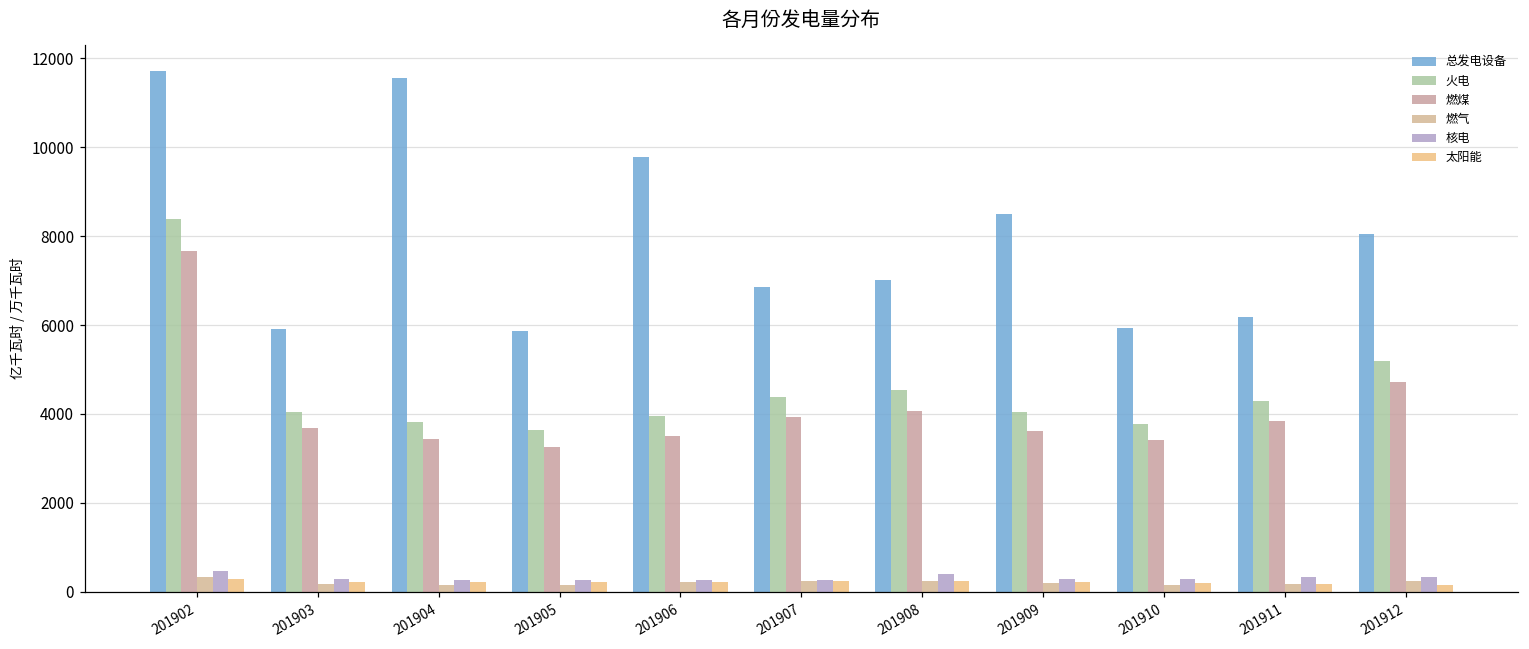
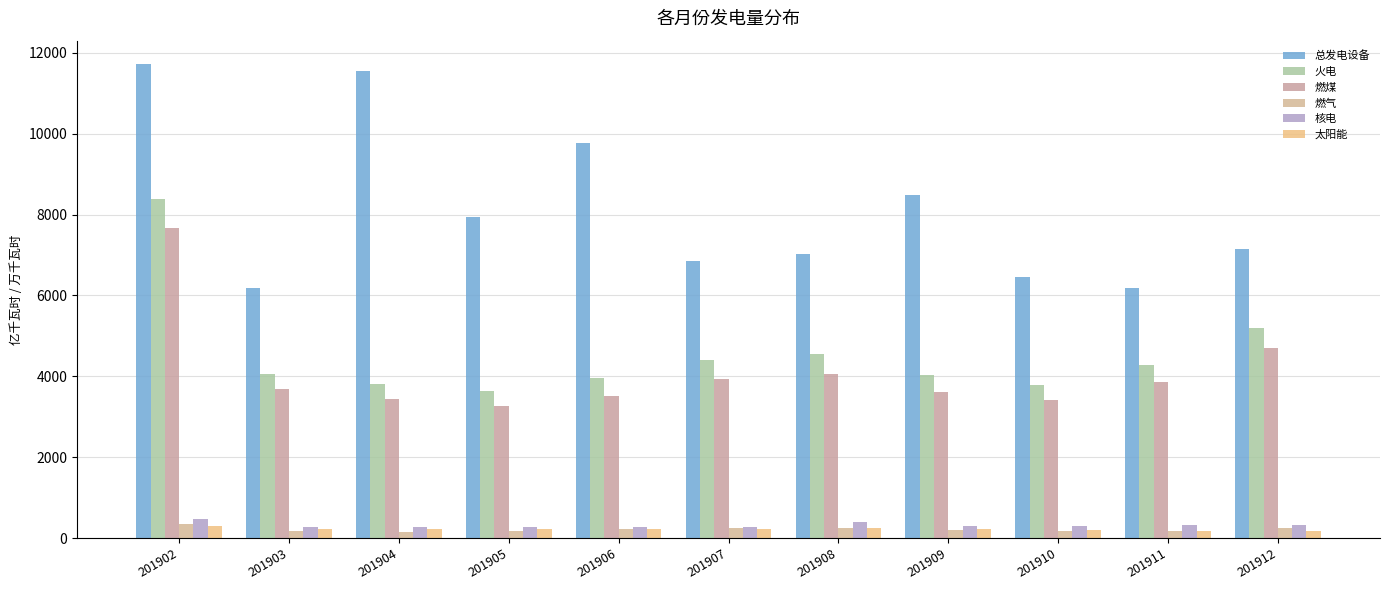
总发电设备, 201903: 5900 -> 6200
总发电设备, 201905: 5900 -> 7900
总发电设备, 201910: 5900 -> 6400
总发电设备, 201912: 8100 -> 7200
